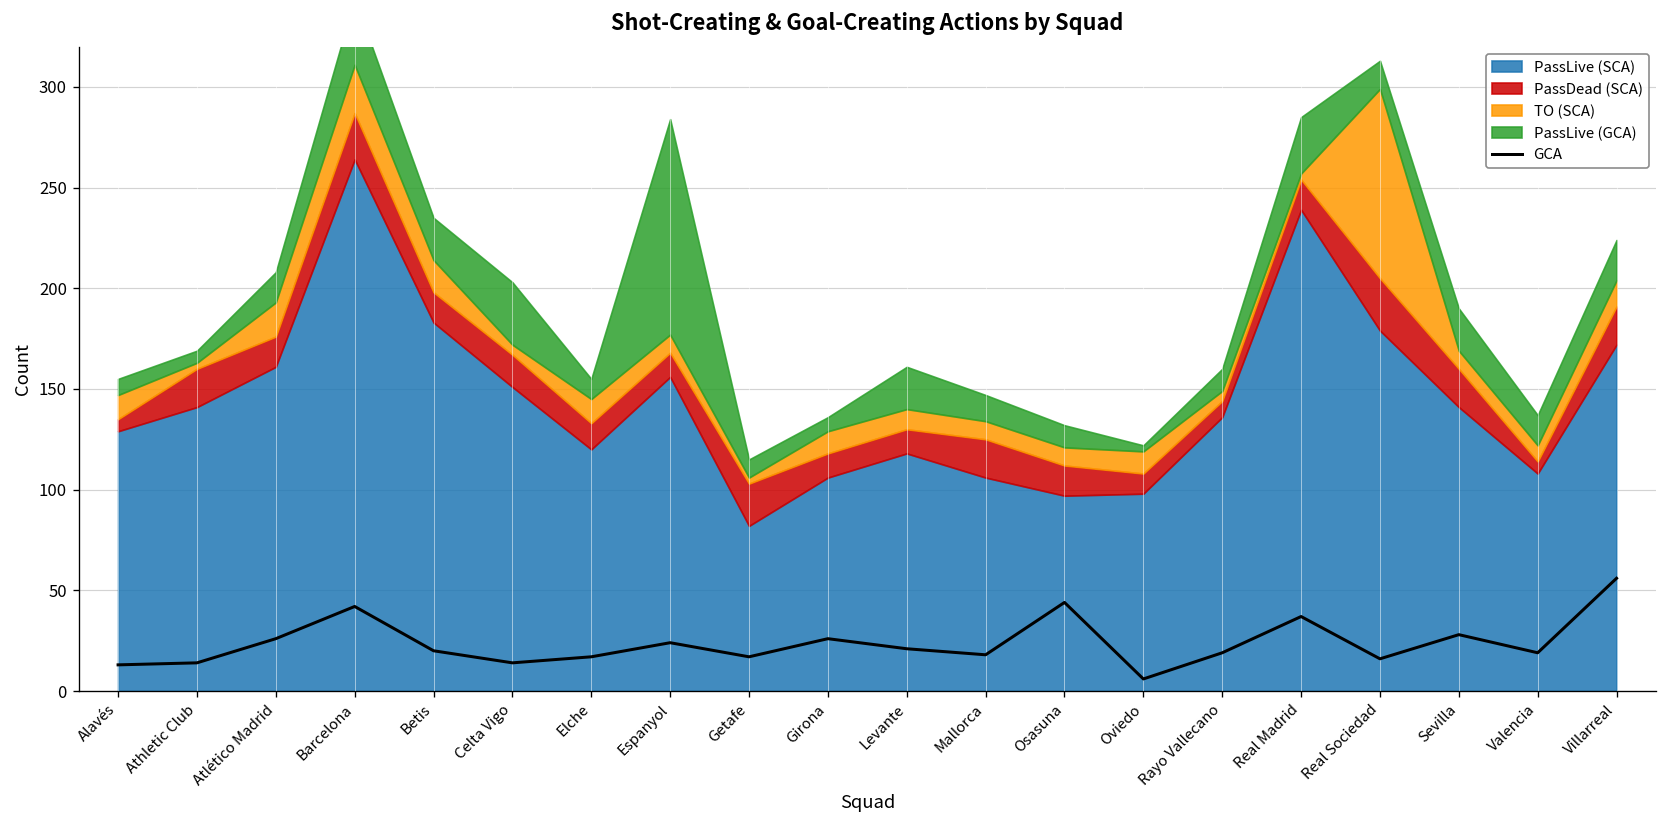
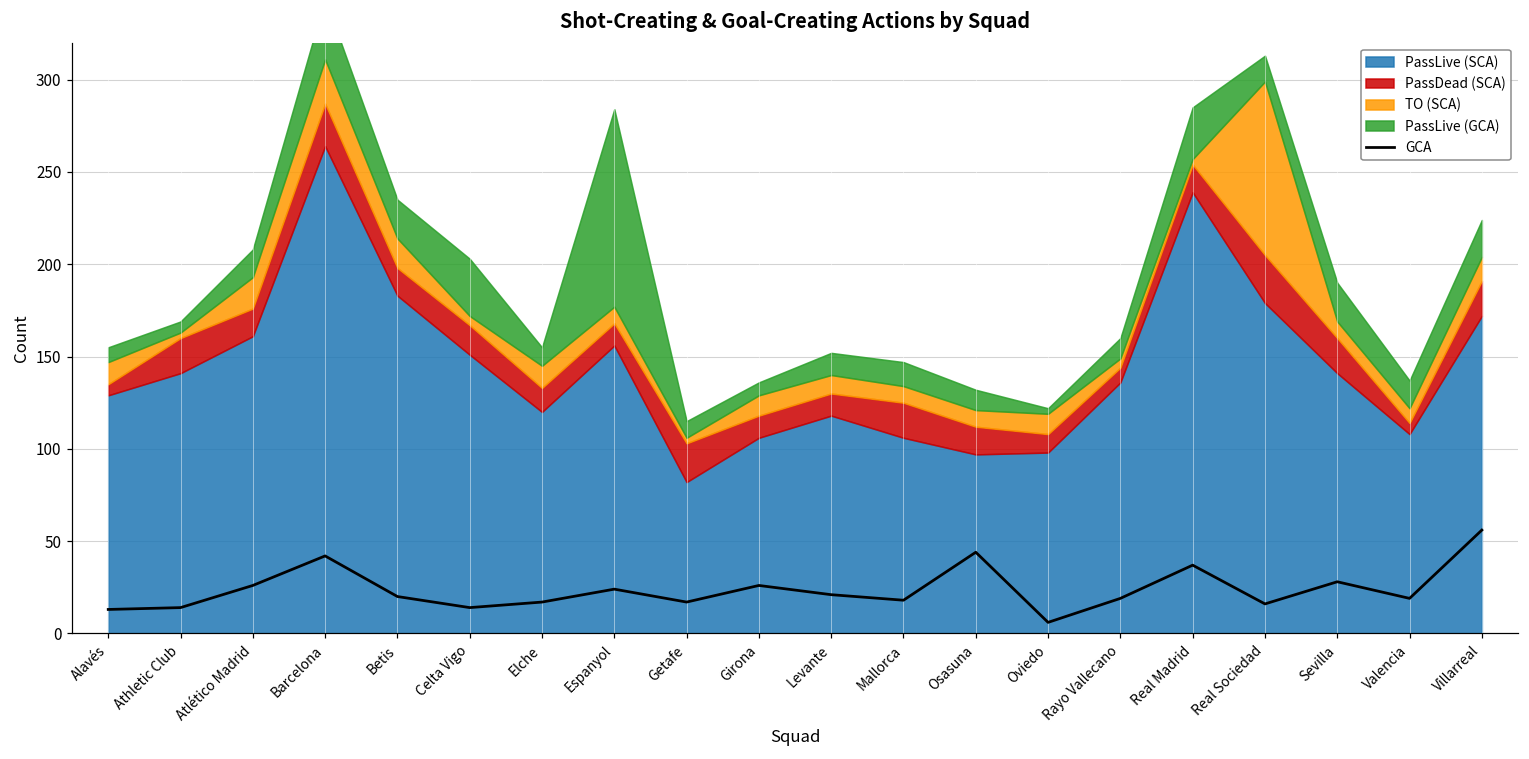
PassLive (GCA), Levante: 21 -> 12
